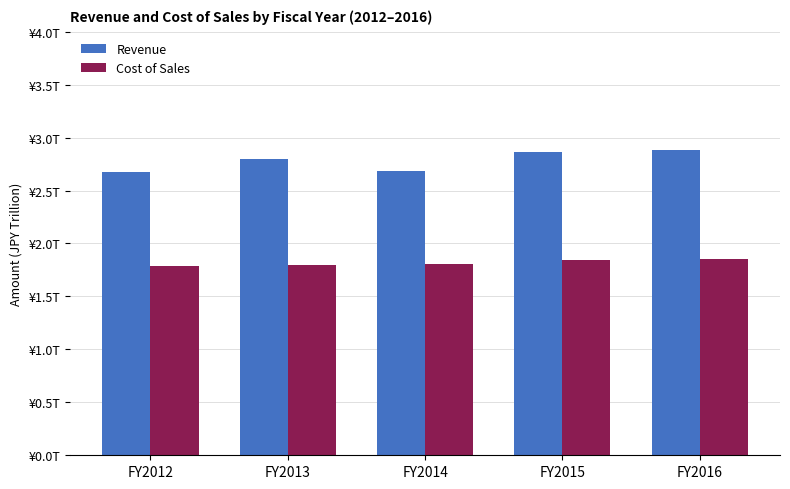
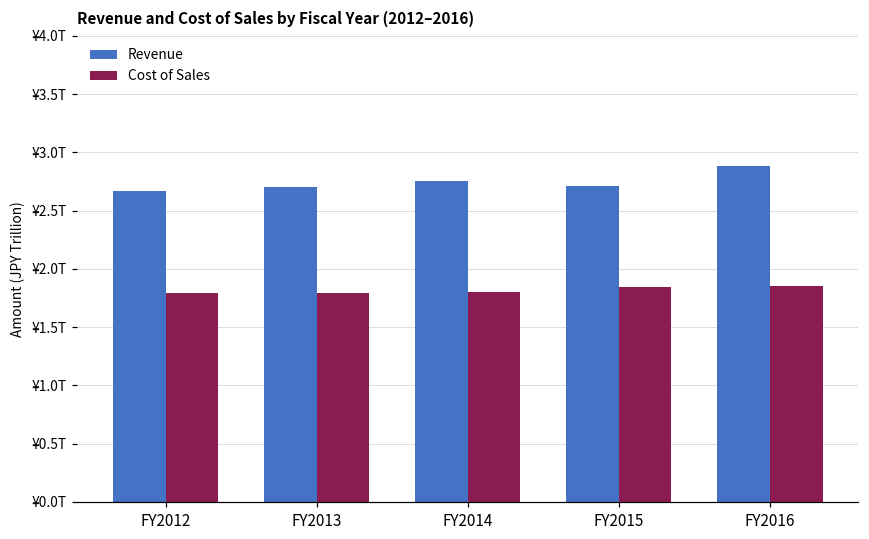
Revenue, FY2013: ¥2.80T -> ¥2.70T
Revenue, FY2014: ¥2.68T -> ¥2.76T
Revenue, FY2015: ¥2.87T -> ¥2.71T
